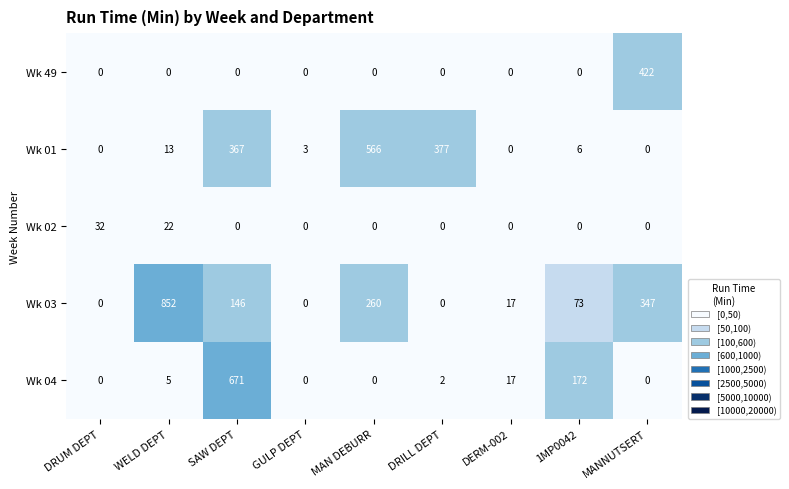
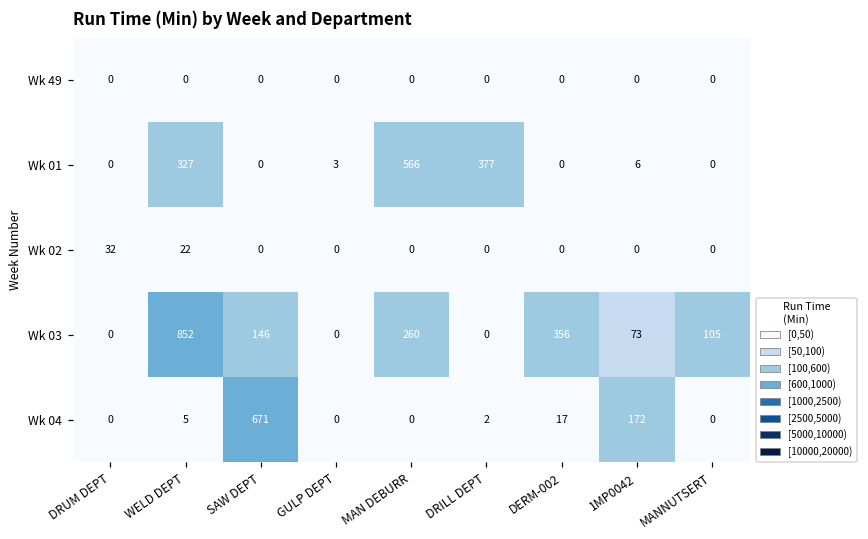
Wk 49, MANNUTSERT: 422 -> 0
Wk 01, WELD DEPT: 13 -> 327
Wk 01, SAW DEPT: 367 -> 0
Wk 03, DERM-002: 17 -> 356
Wk 03, MANNUTSERT: 347 -> 105
